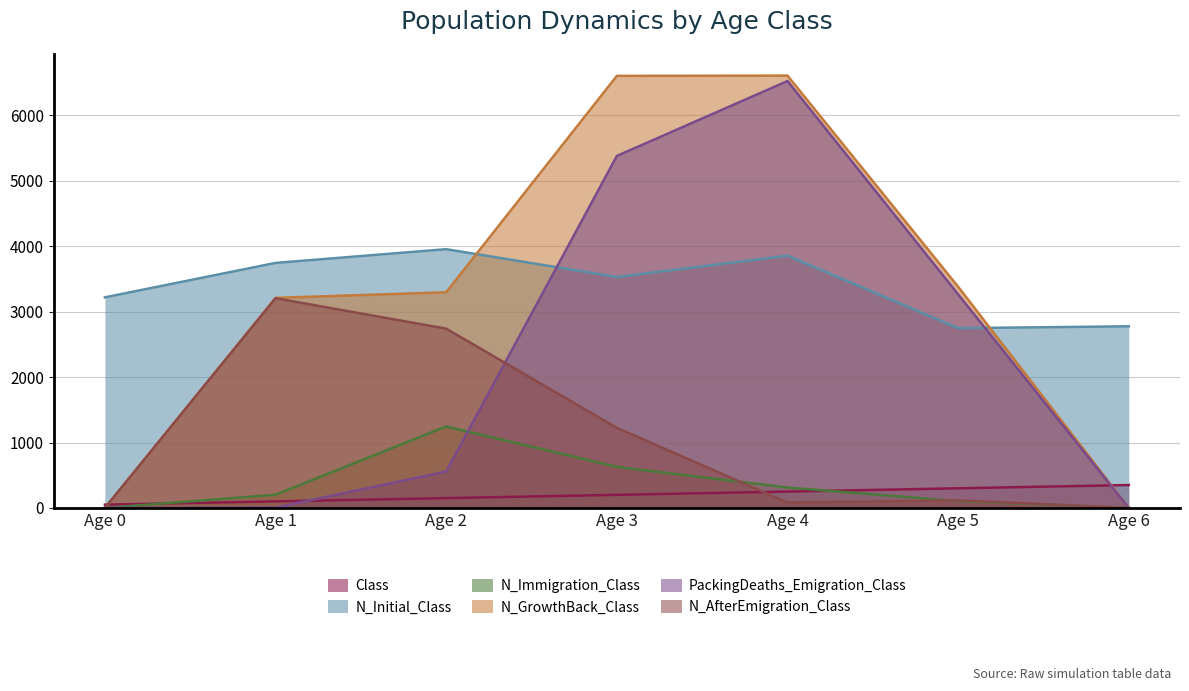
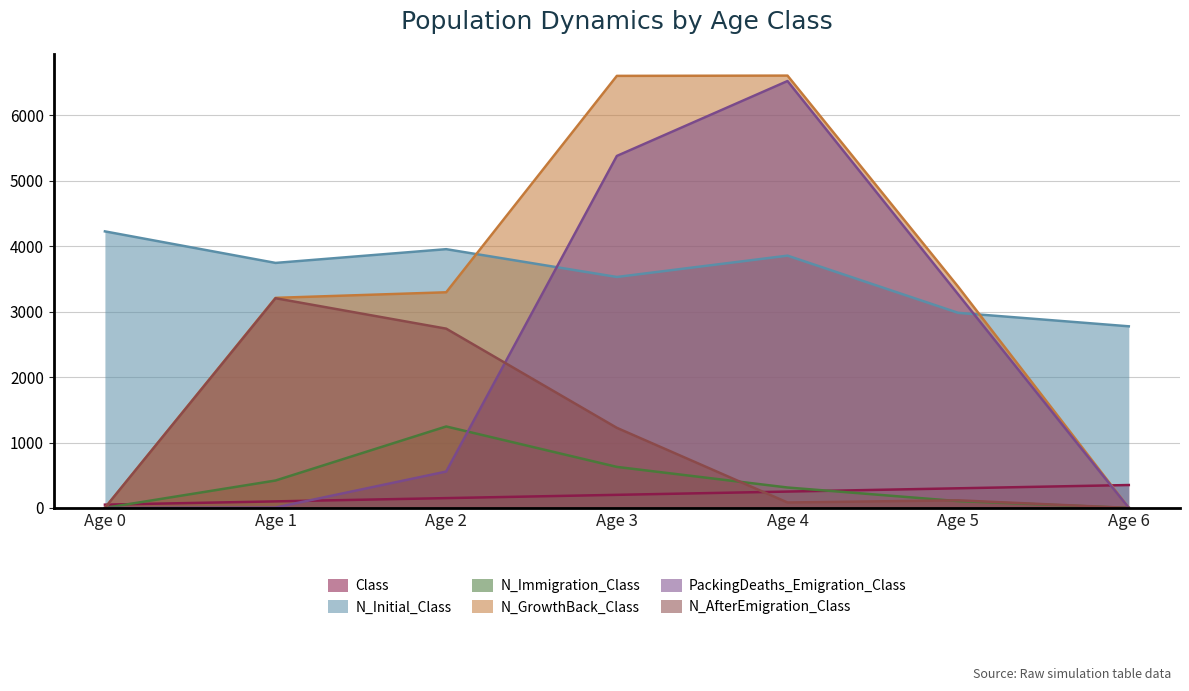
N_Initial_Class, Age 0: 3200 -> 4200
N_Immigration_Class, Age 1: 200 -> 400
N_Initial_Class, Age 5: 2700 -> 3000
